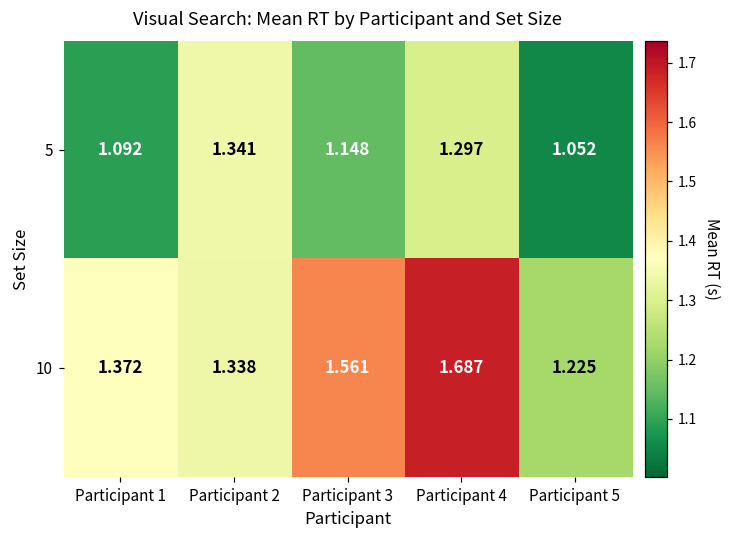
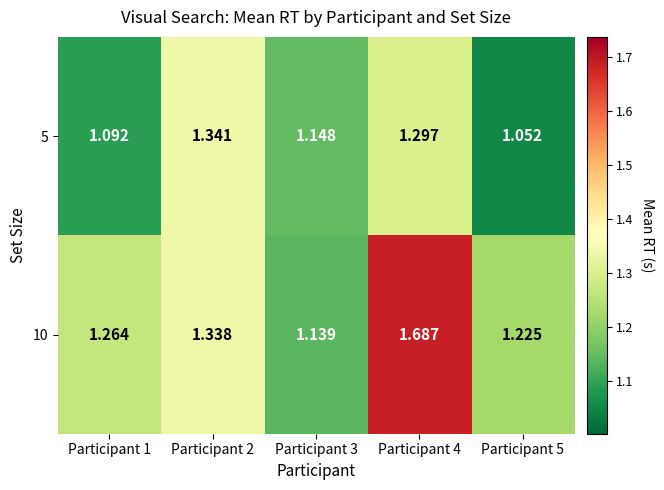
10, Participant 1: 1.372 -> 1.264
10, Participant 3: 1.561 -> 1.139
